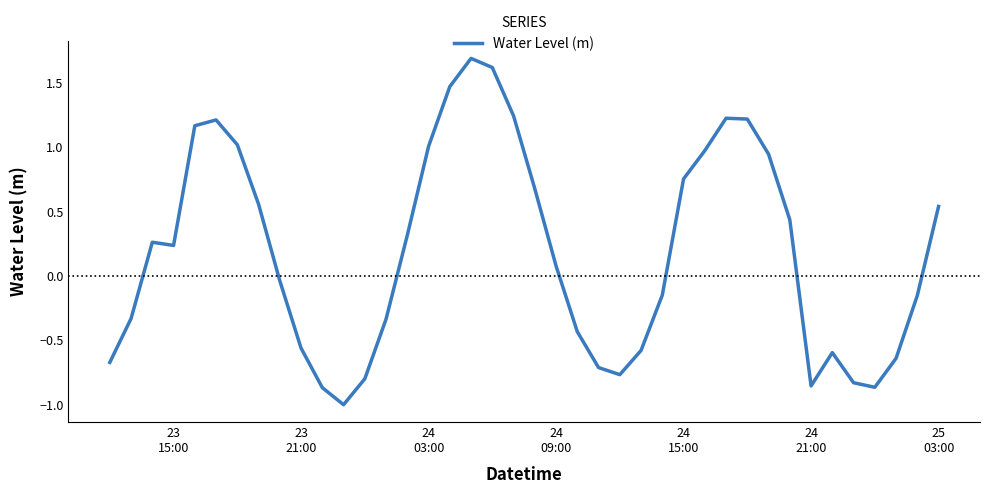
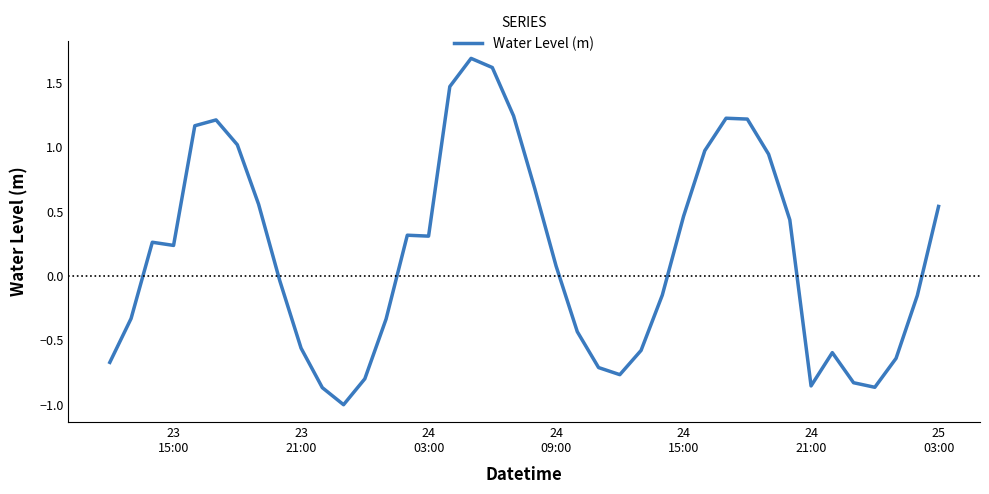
24 03:00: 1.01 -> 0.31
24 15:00: 0.75 -> 0.46
